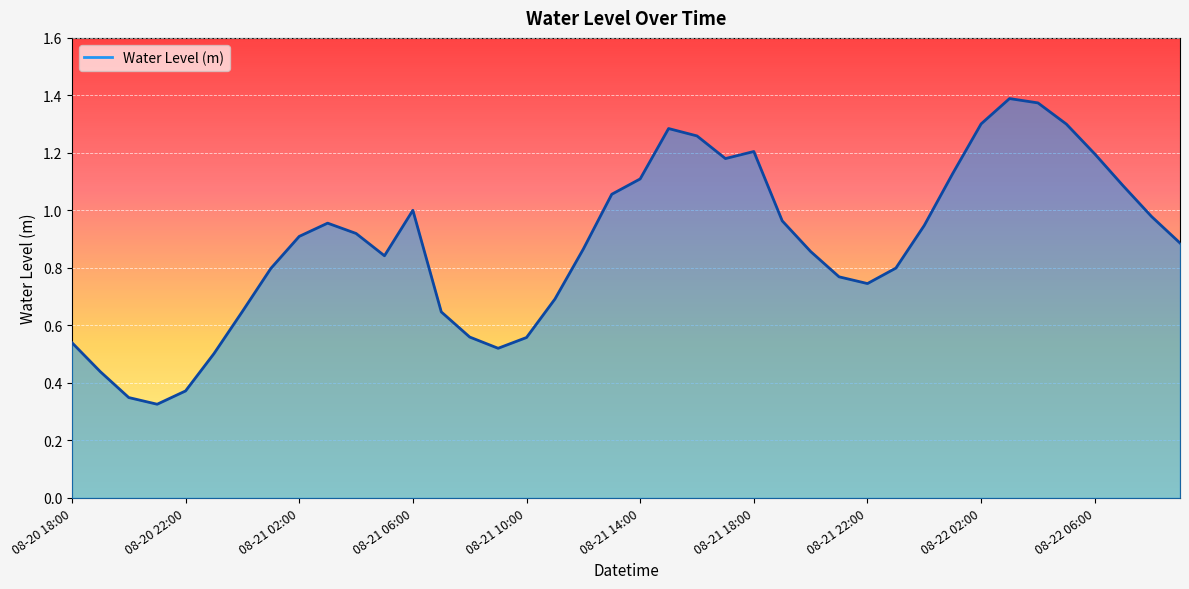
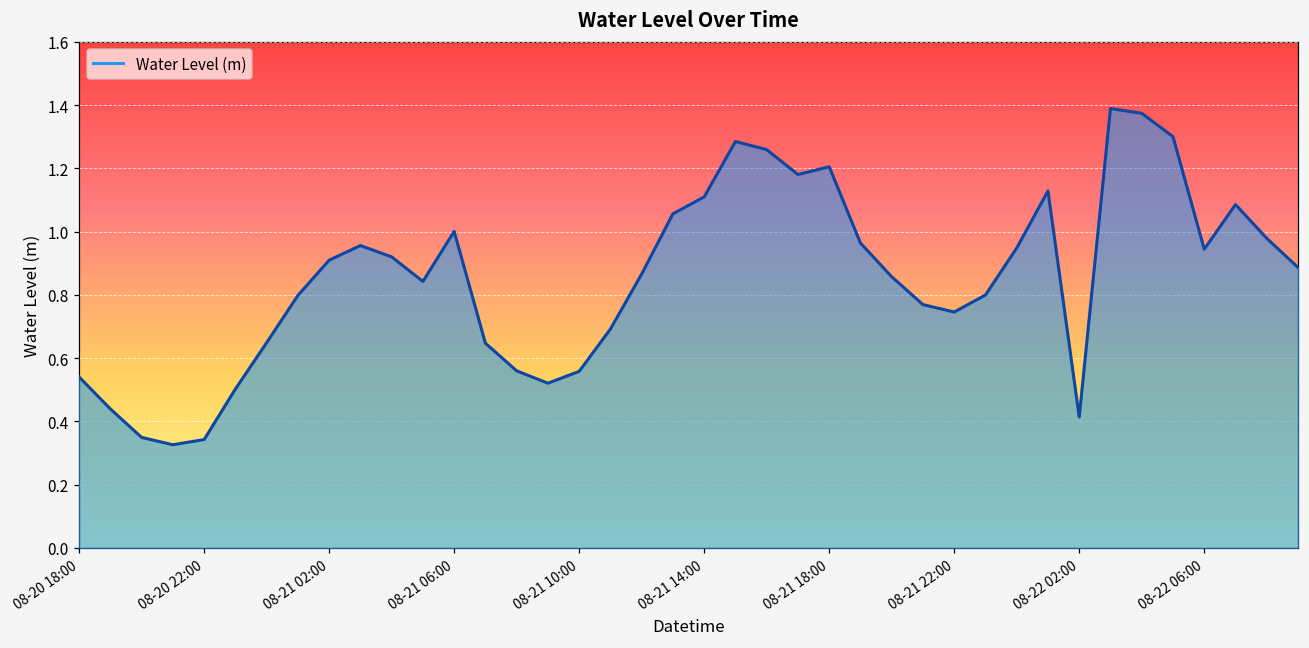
08-20 22:00: 0.37 -> 0.34
08-22 02:00: 1.30 -> 0.41
08-22 06:00: 1.20 -> 0.94
